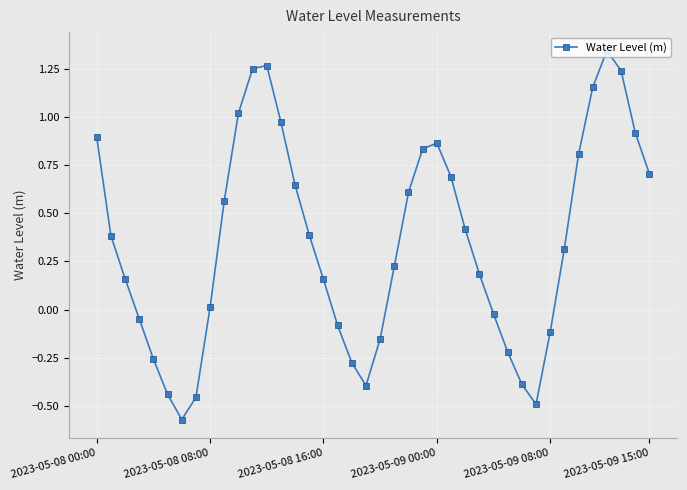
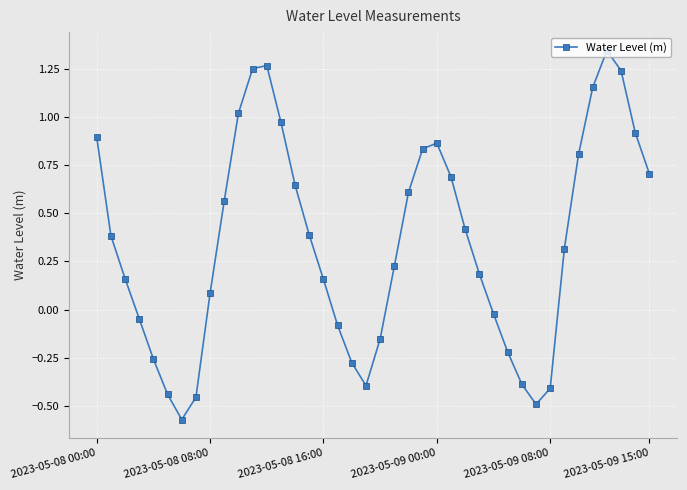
2023-05-08 08:00: 0.01 -> 0.09
2023-05-09 08:00: -0.12 -> -0.41
